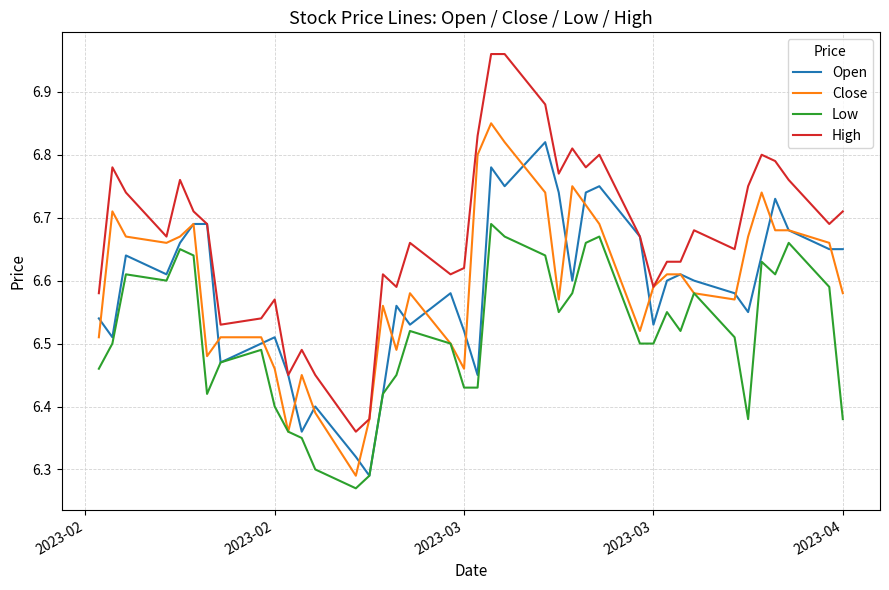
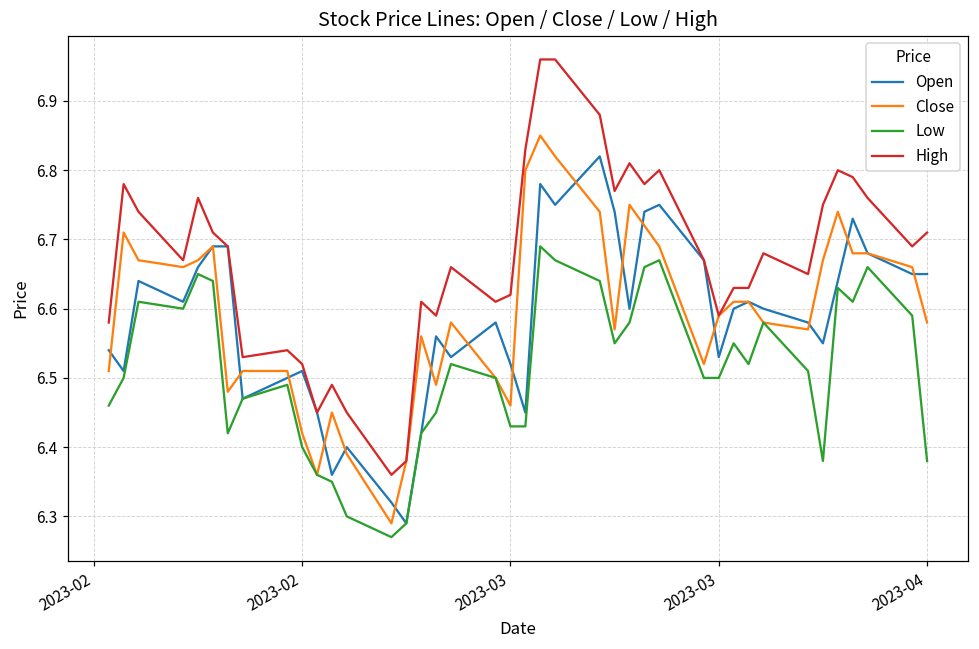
Close, 2023-02: 6.46 -> 6.42
High, 2023-02: 6.57 -> 6.52
